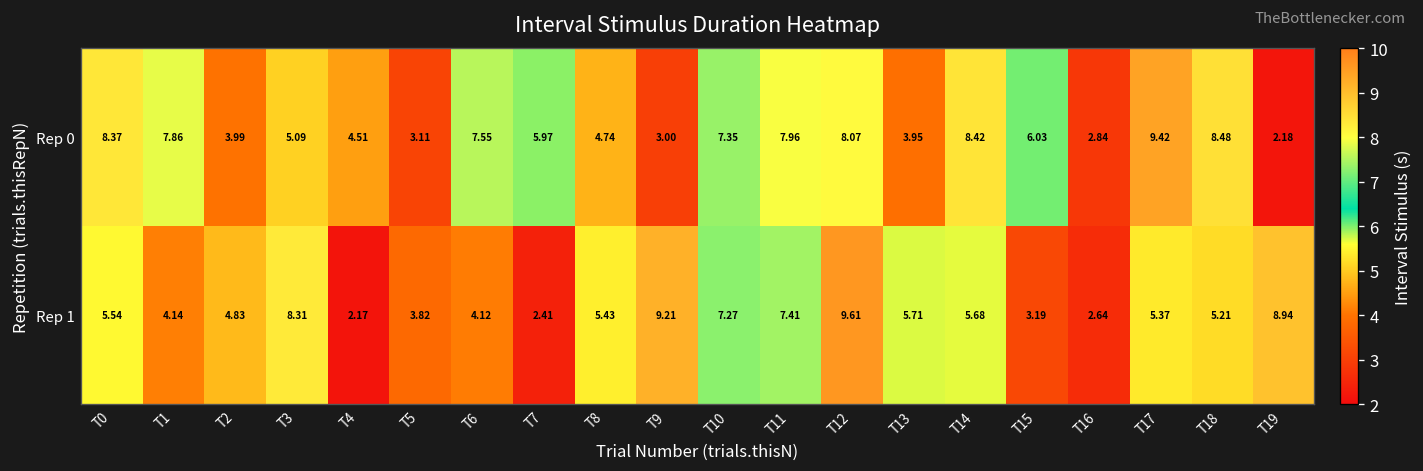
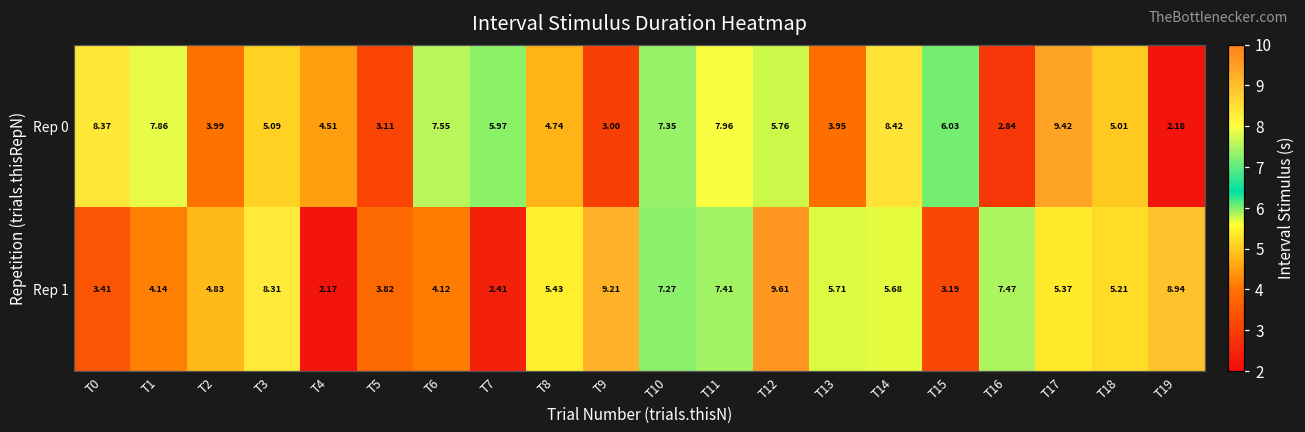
Rep 0, T12: 8.07 -> 5.76
Rep 0, T18: 8.48 -> 5.01
Rep 1, T0: 5.54 -> 3.41
Rep 1, T16: 2.64 -> 7.47
